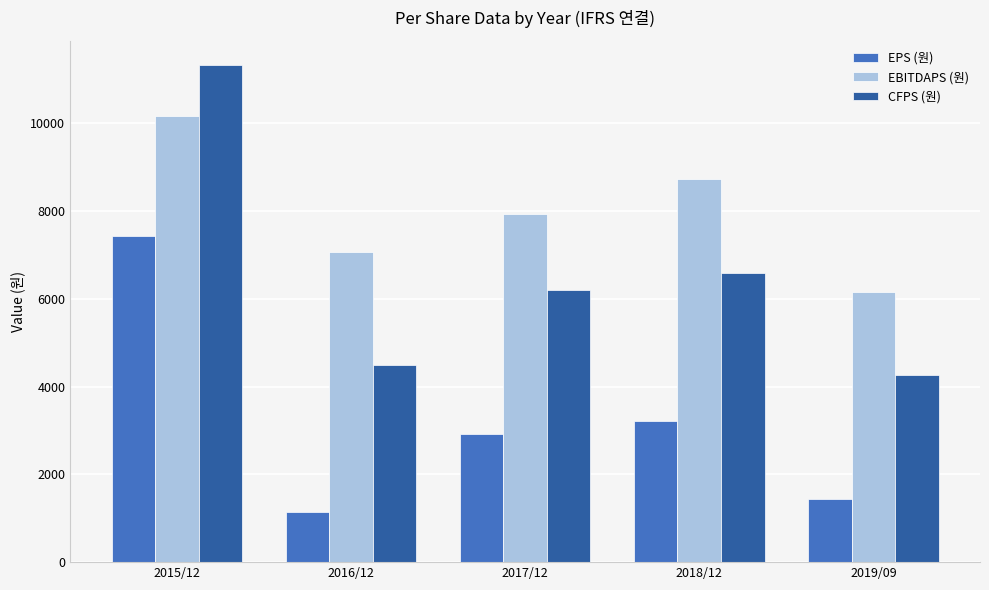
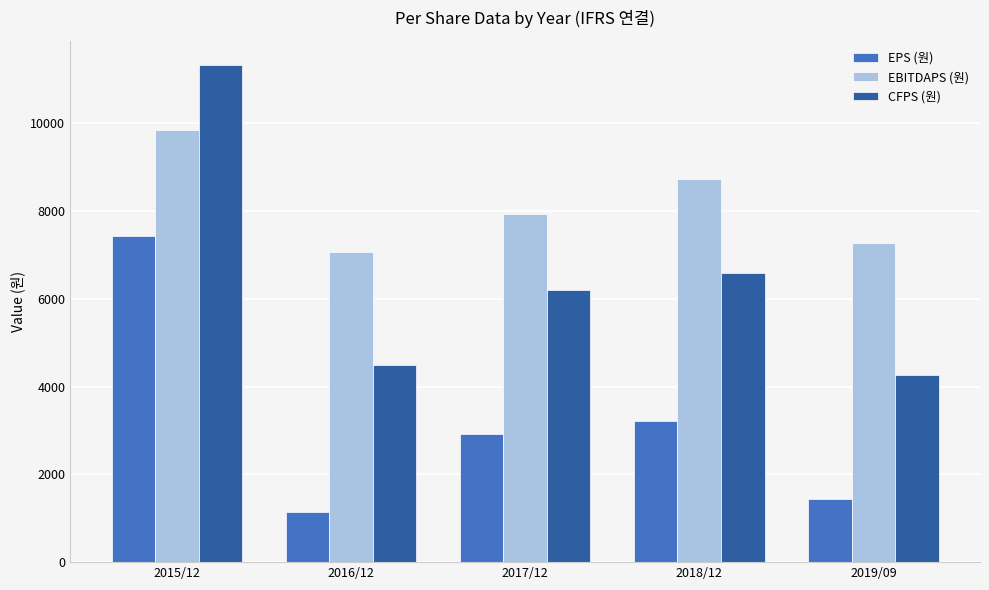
EBITDAPS (원), 2015/12: 10200 -> 9800
EBITDAPS (원), 2019/09: 6200 -> 7300
